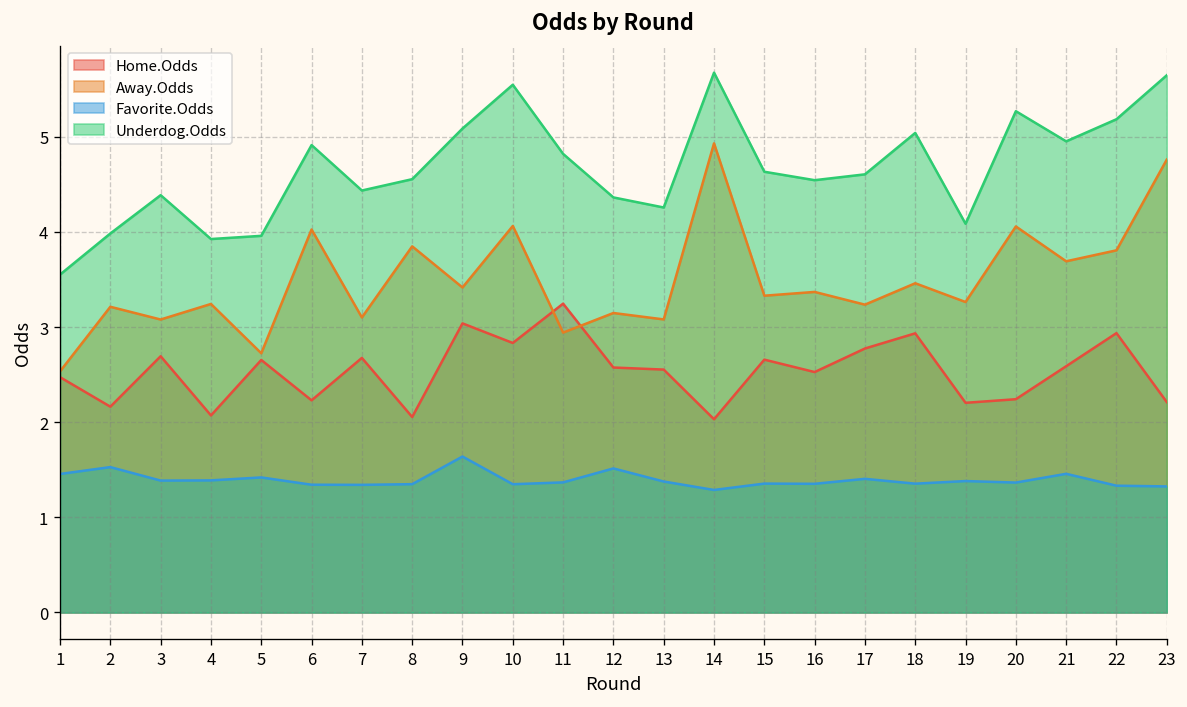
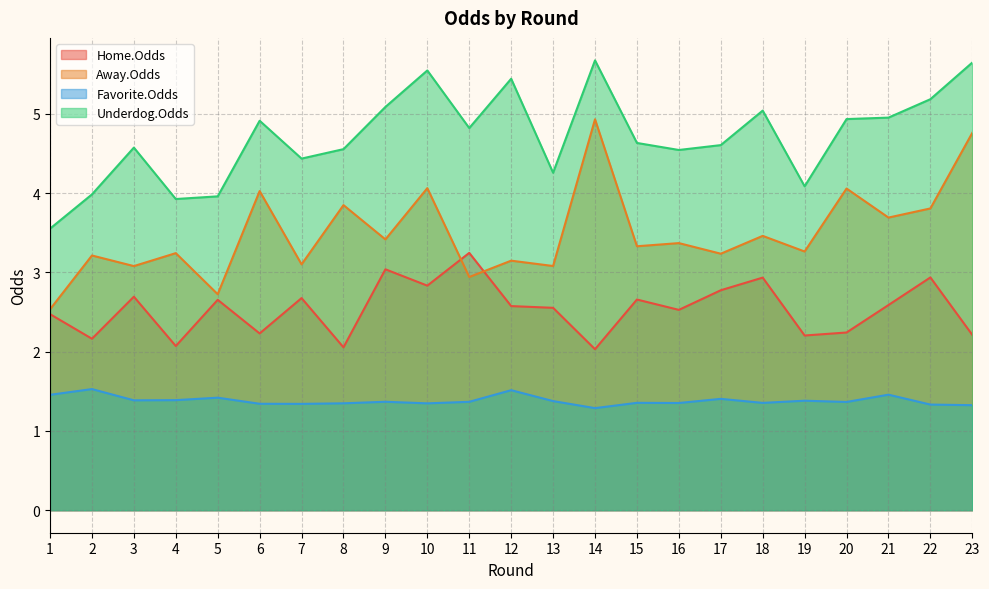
Underdog.Odds, 3: 4.4 -> 4.6
Favorite.Odds, 9: 1.6 -> 1.4
Underdog.Odds, 12: 4.4 -> 5.4
Underdog.Odds, 20: 5.3 -> 4.9
